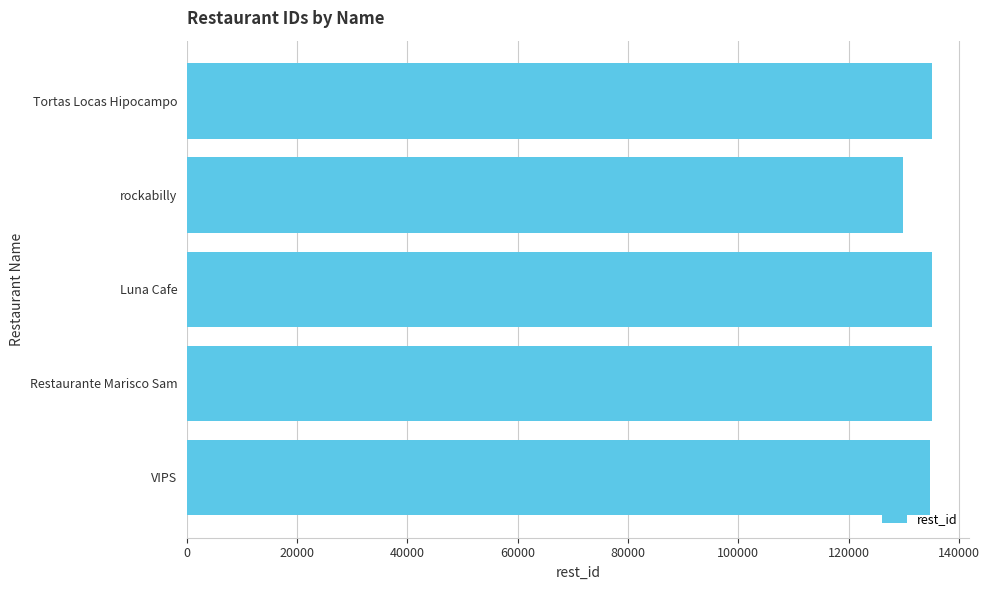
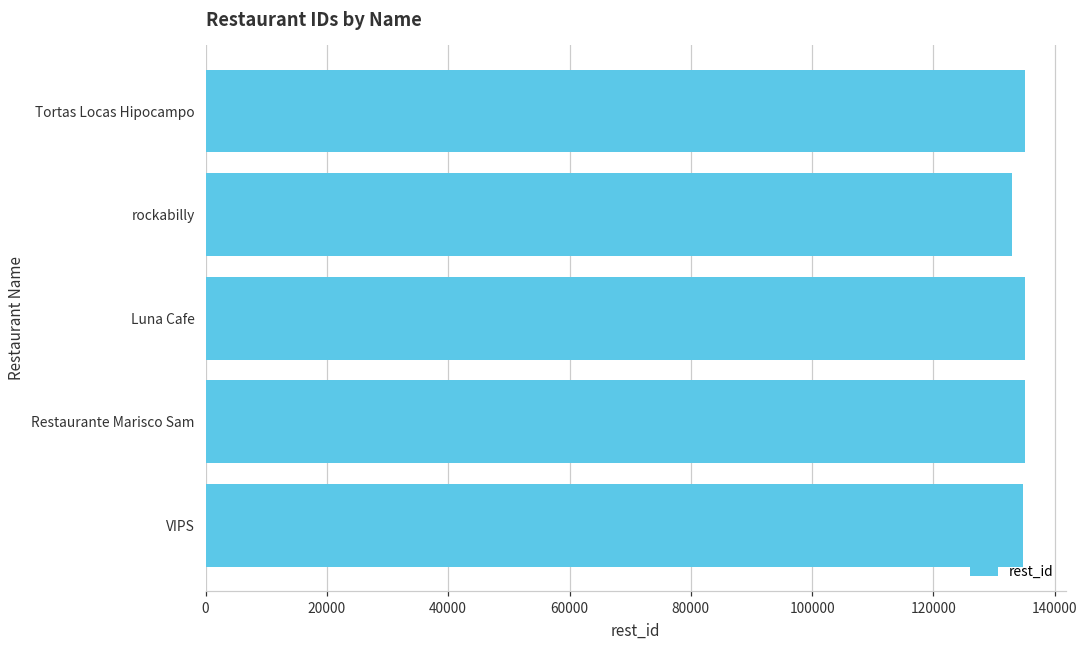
rockabilly: 130000 -> 133000
